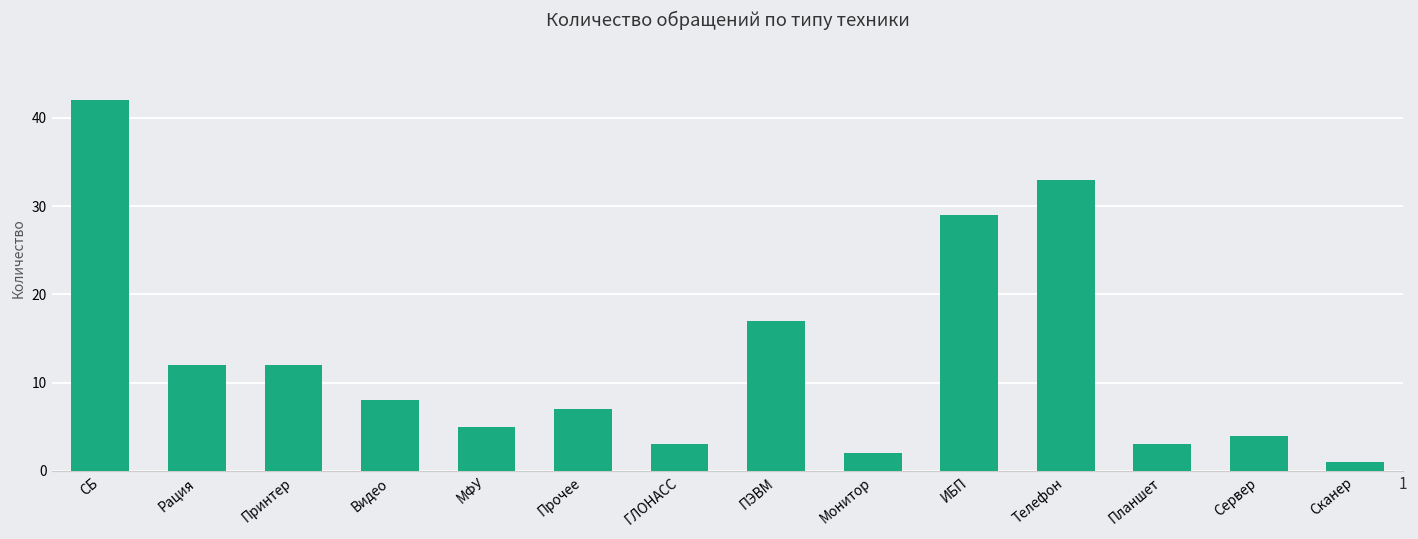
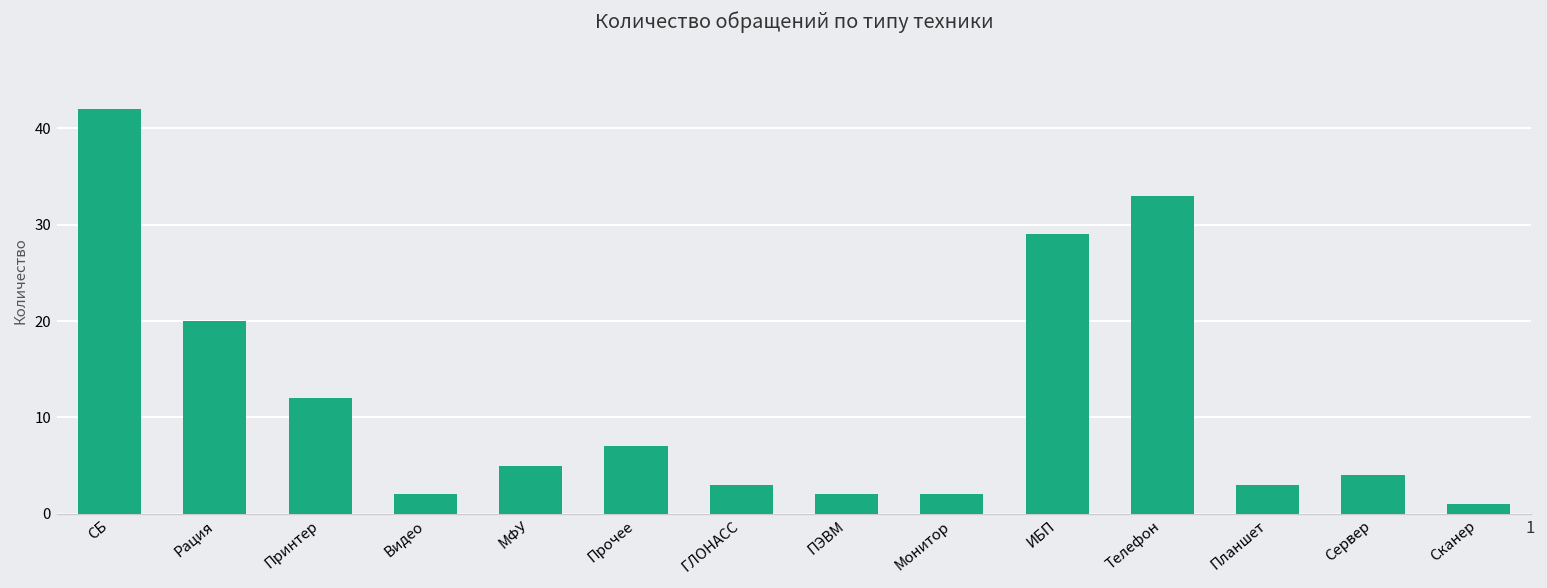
Рация: 12 -> 20
Видео: 8 -> 2
ПЭВМ: 17 -> 2
